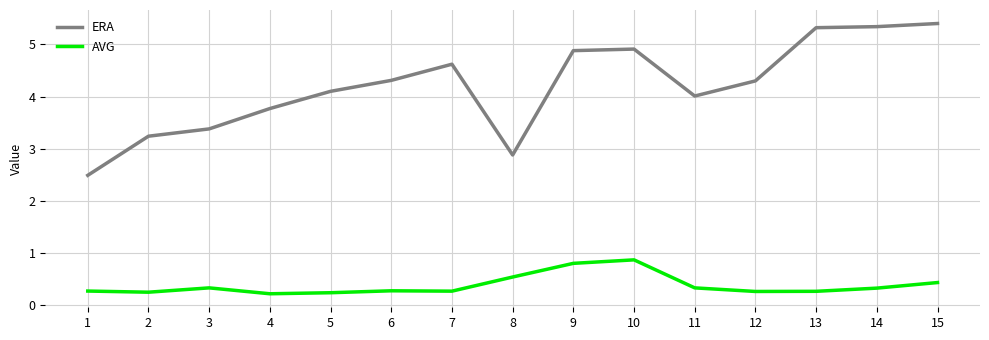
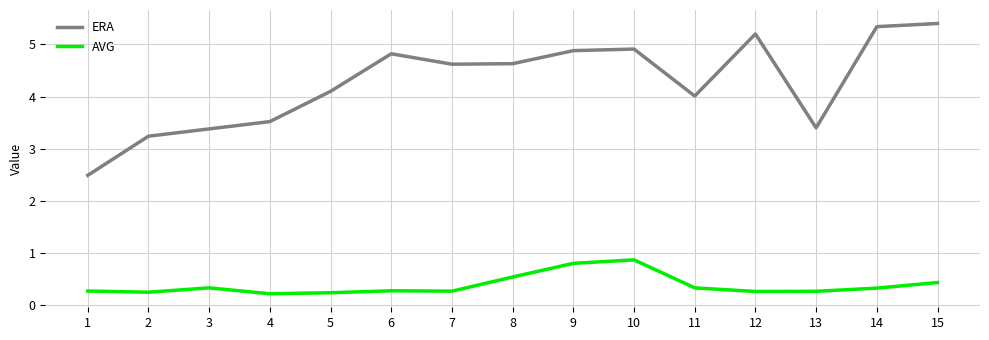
ERA, 4: 3.8 -> 3.5
ERA, 6: 4.3 -> 4.8
ERA, 8: 2.9 -> 4.6
ERA, 12: 4.3 -> 5.2
ERA, 13: 5.3 -> 3.4
